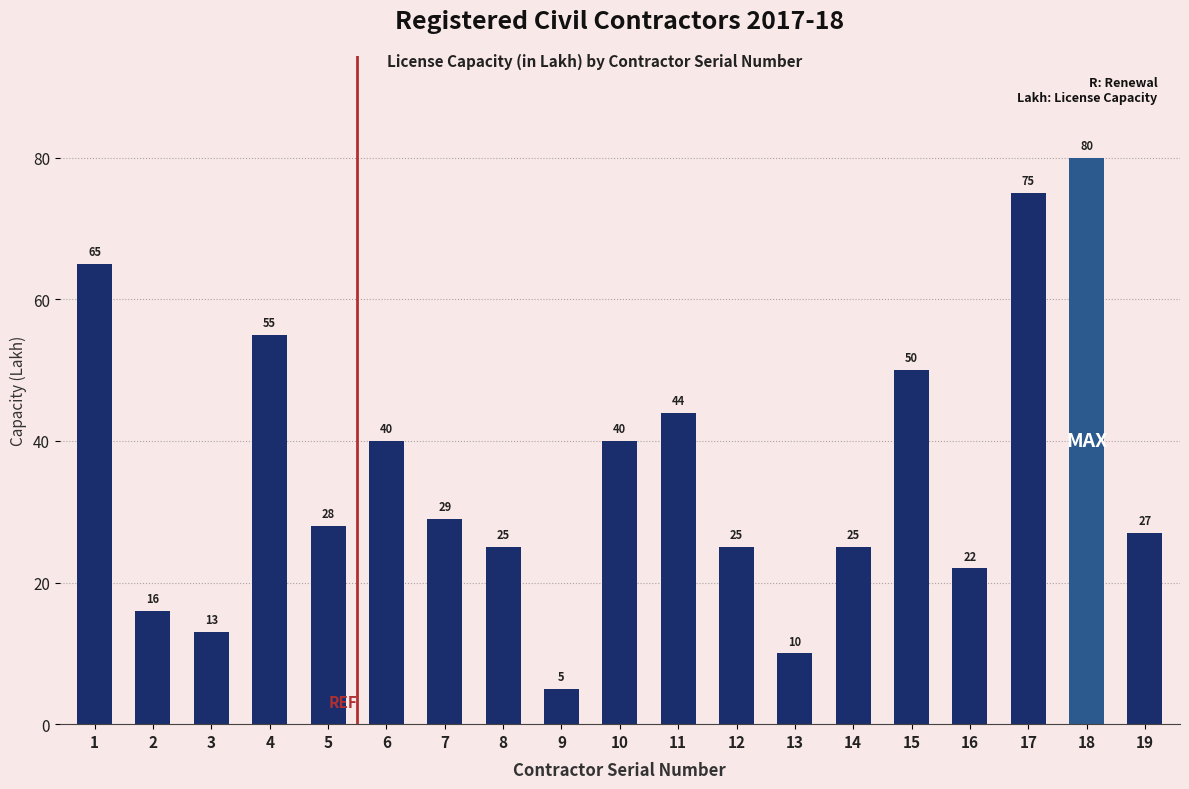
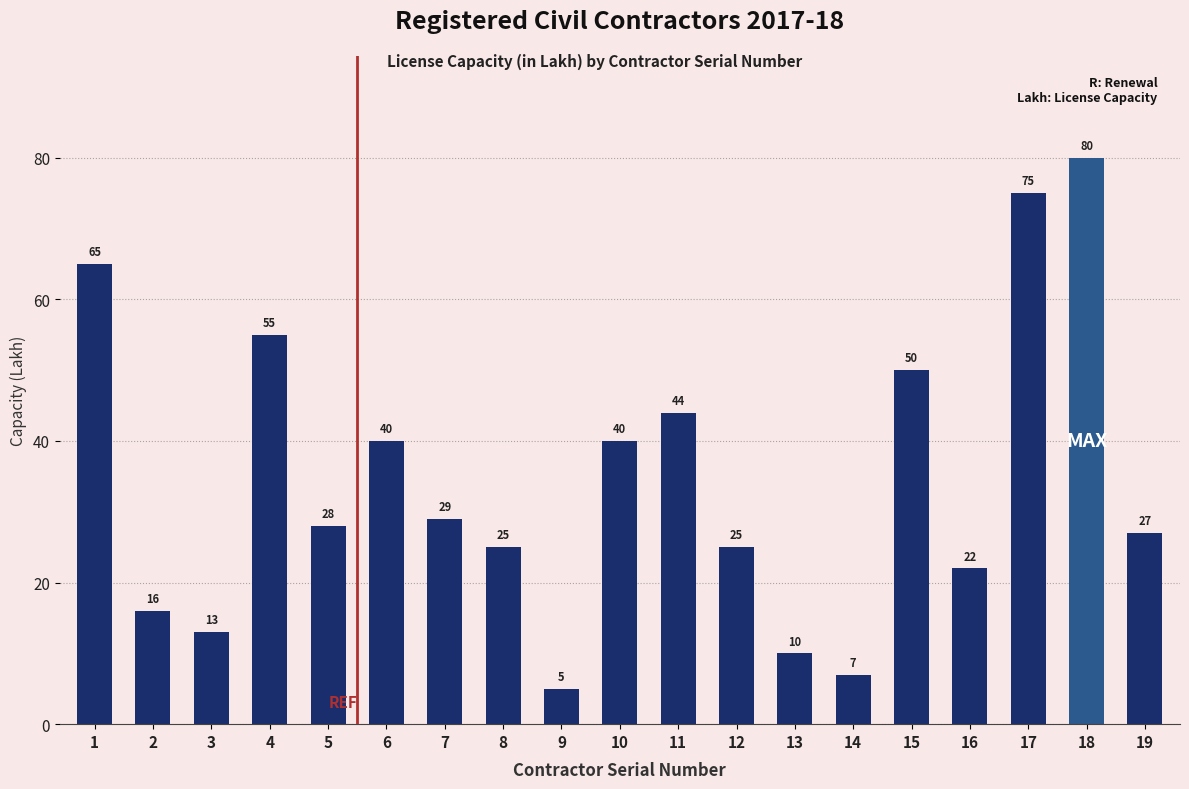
14: 25 -> 7
